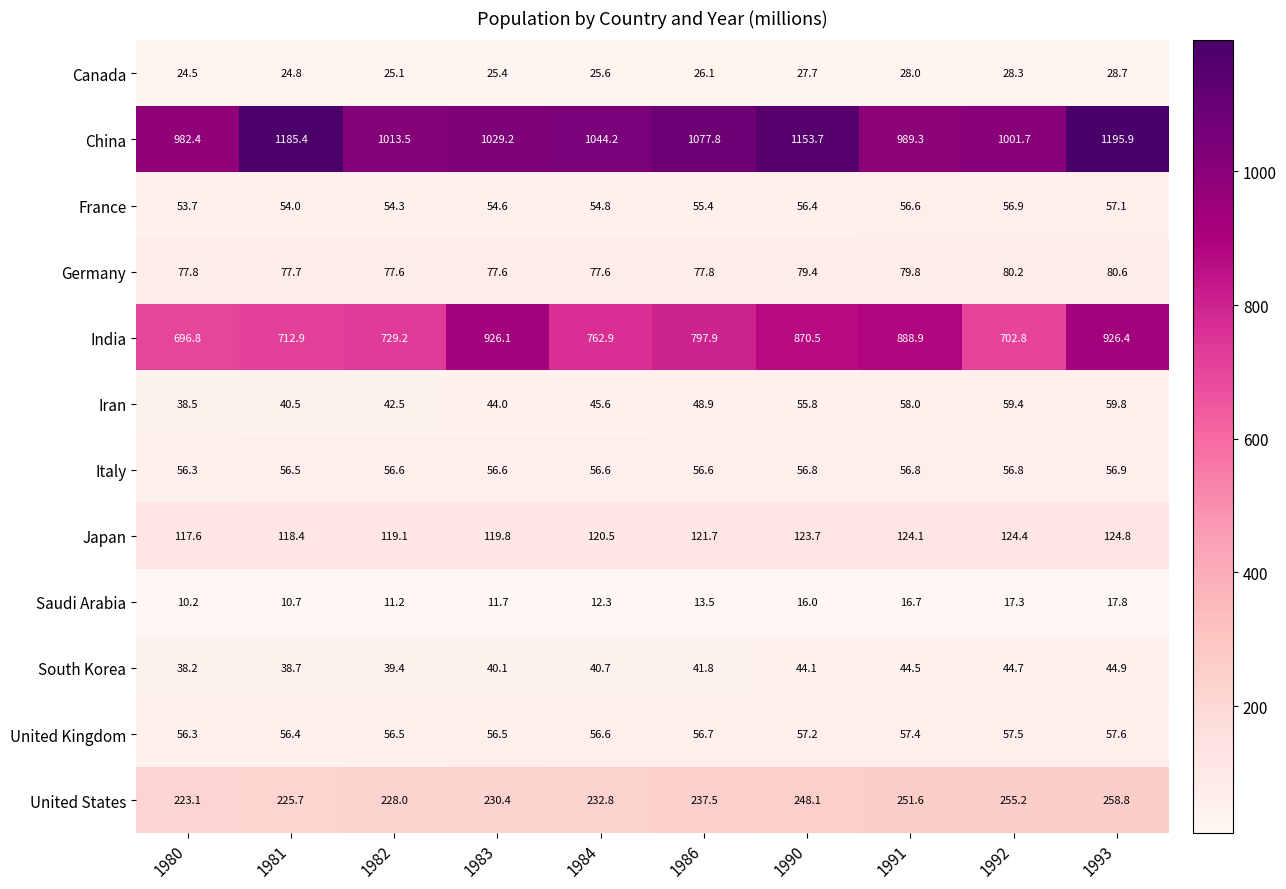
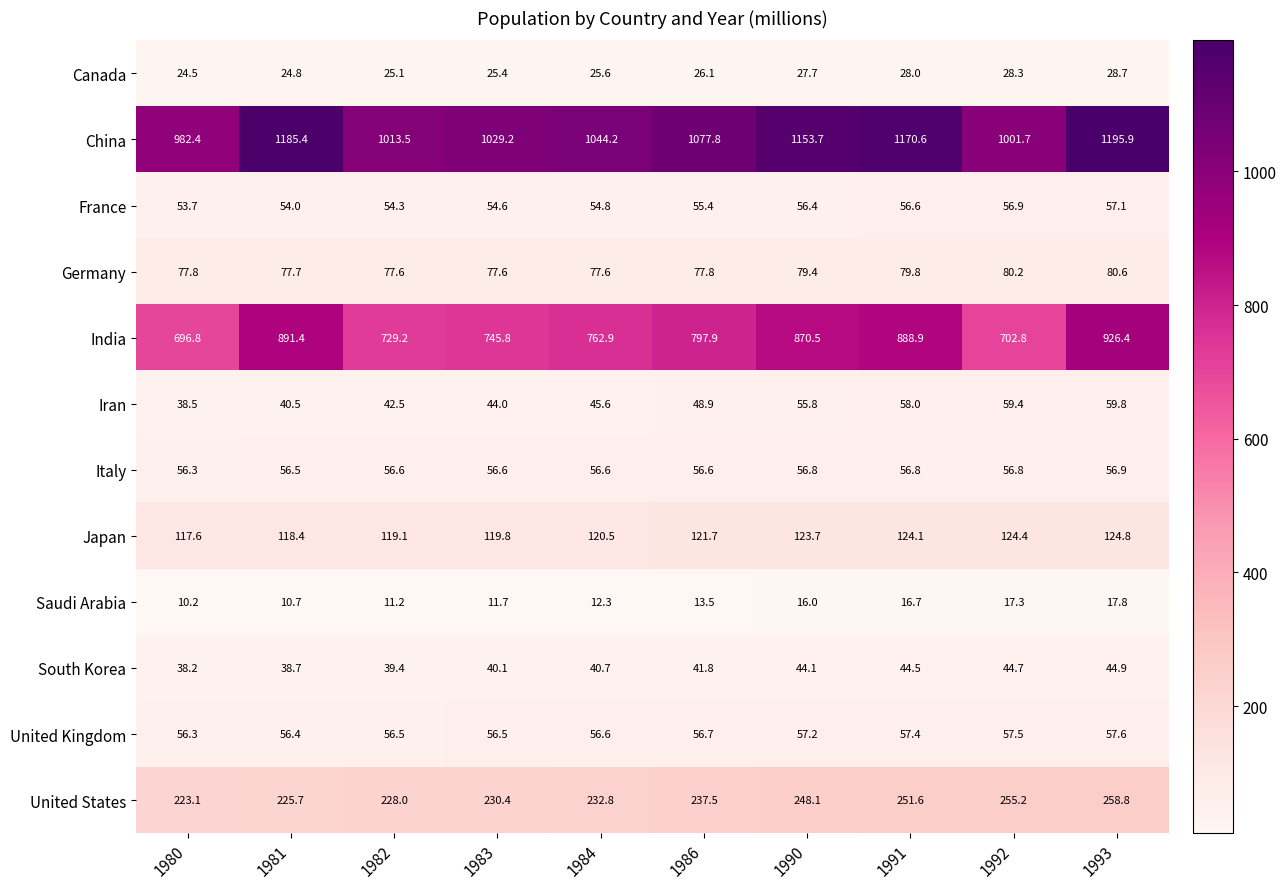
China, 1991: 989.3 -> 1170.6
India, 1981: 712.9 -> 891.4
India, 1983: 926.1 -> 745.8
